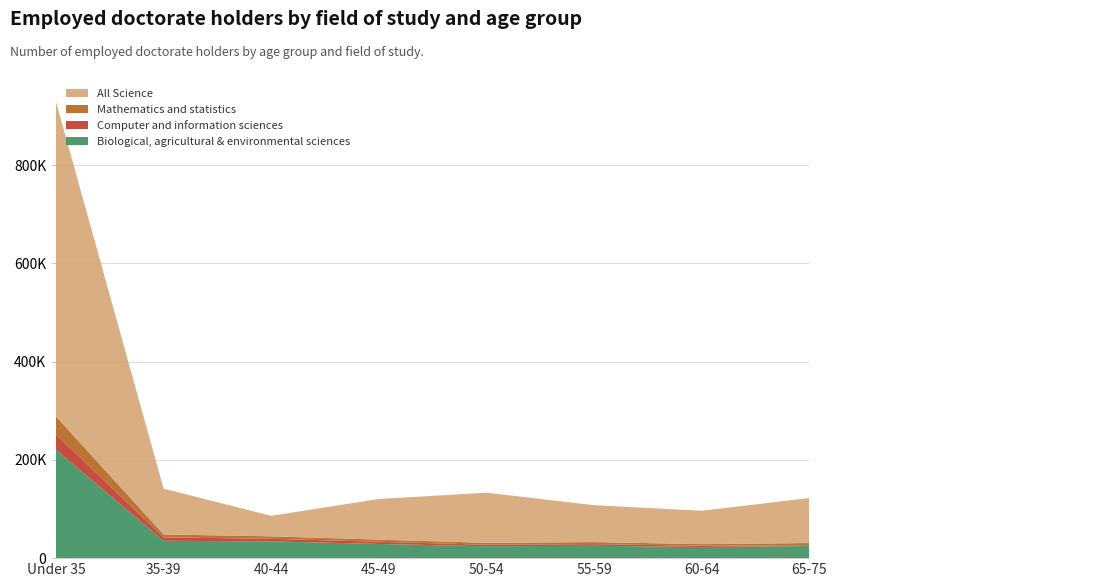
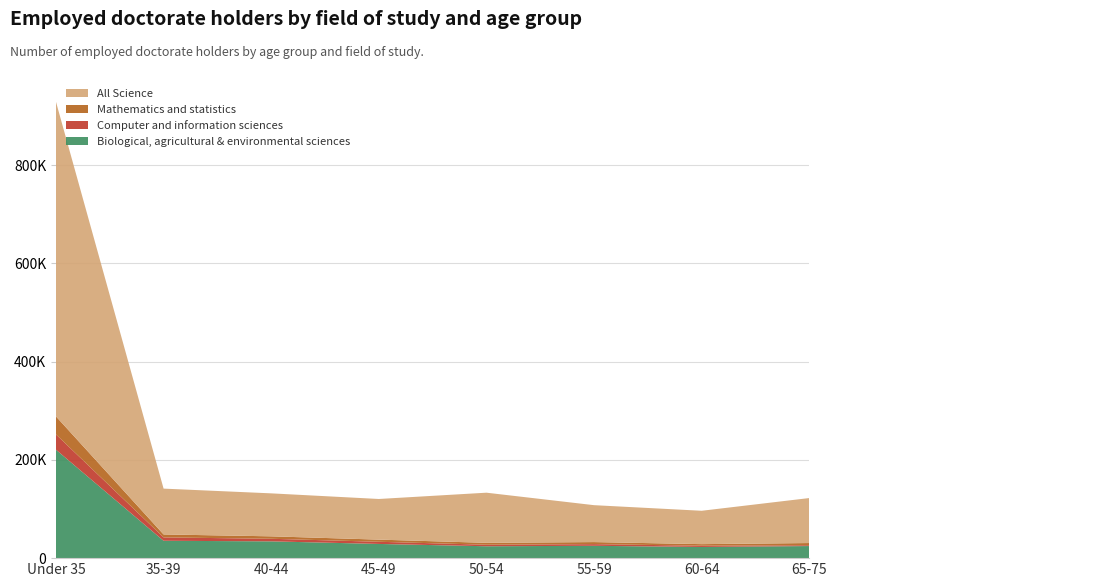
All Science, 40-44: 40000 -> 90000
